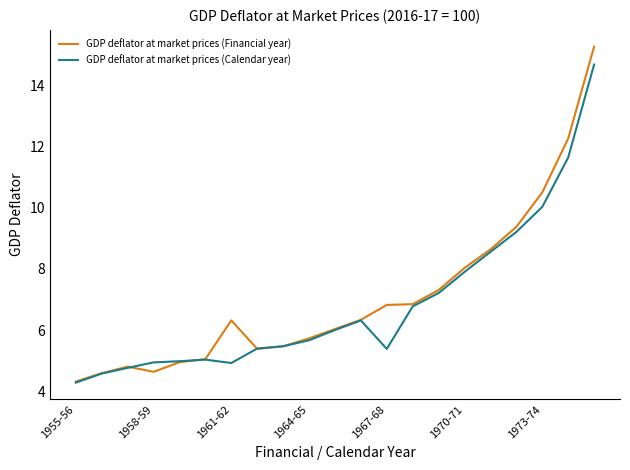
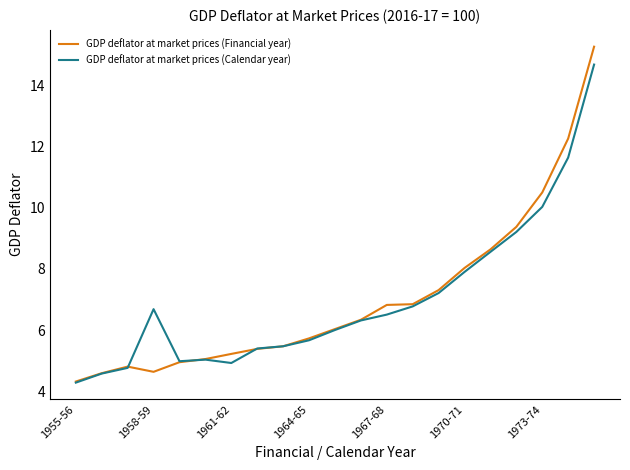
GDP deflator at market prices (Calendar year), 1958-59: 4.9 -> 6.7
GDP deflator at market prices (Financial year), 1961-62: 6.3 -> 5.2
GDP deflator at market prices (Calendar year), 1967-68: 5.4 -> 6.5
